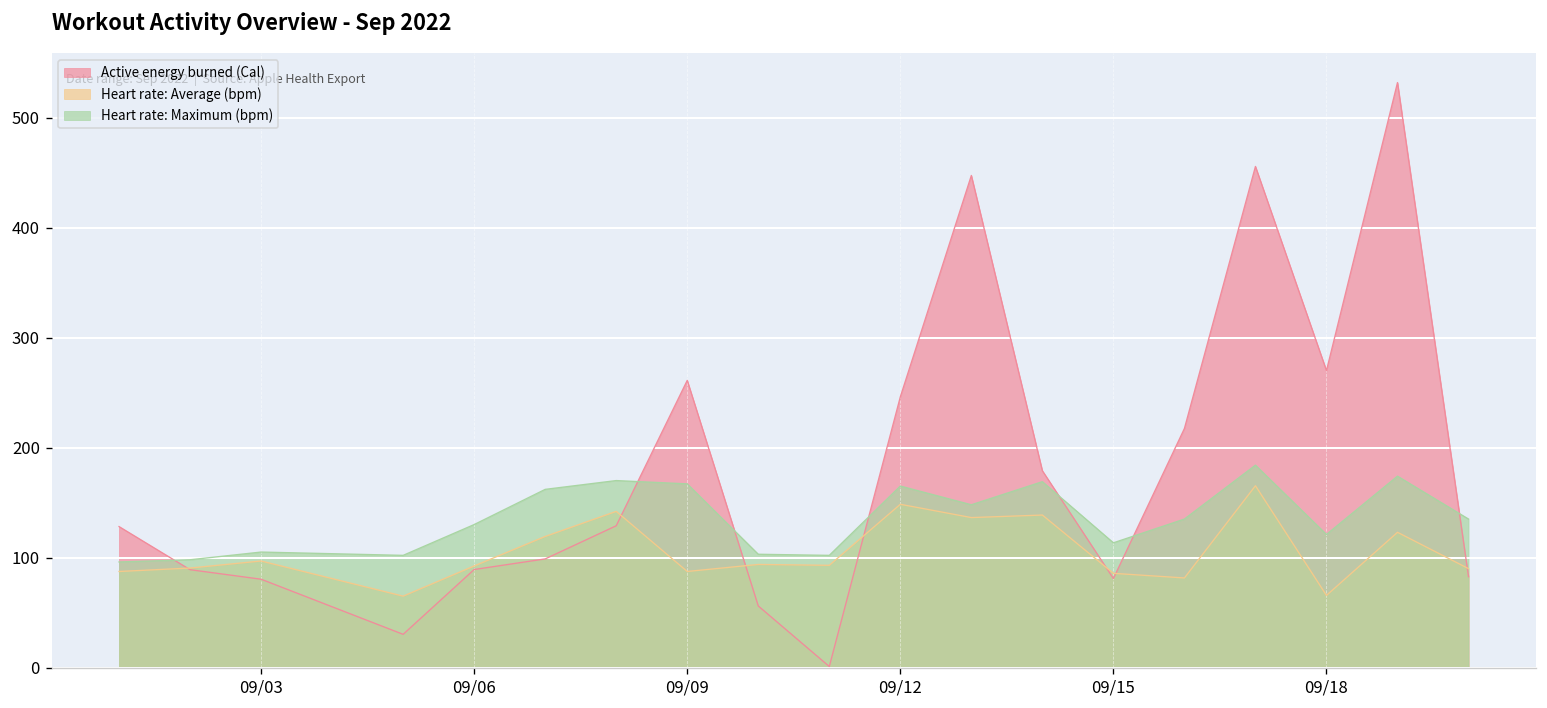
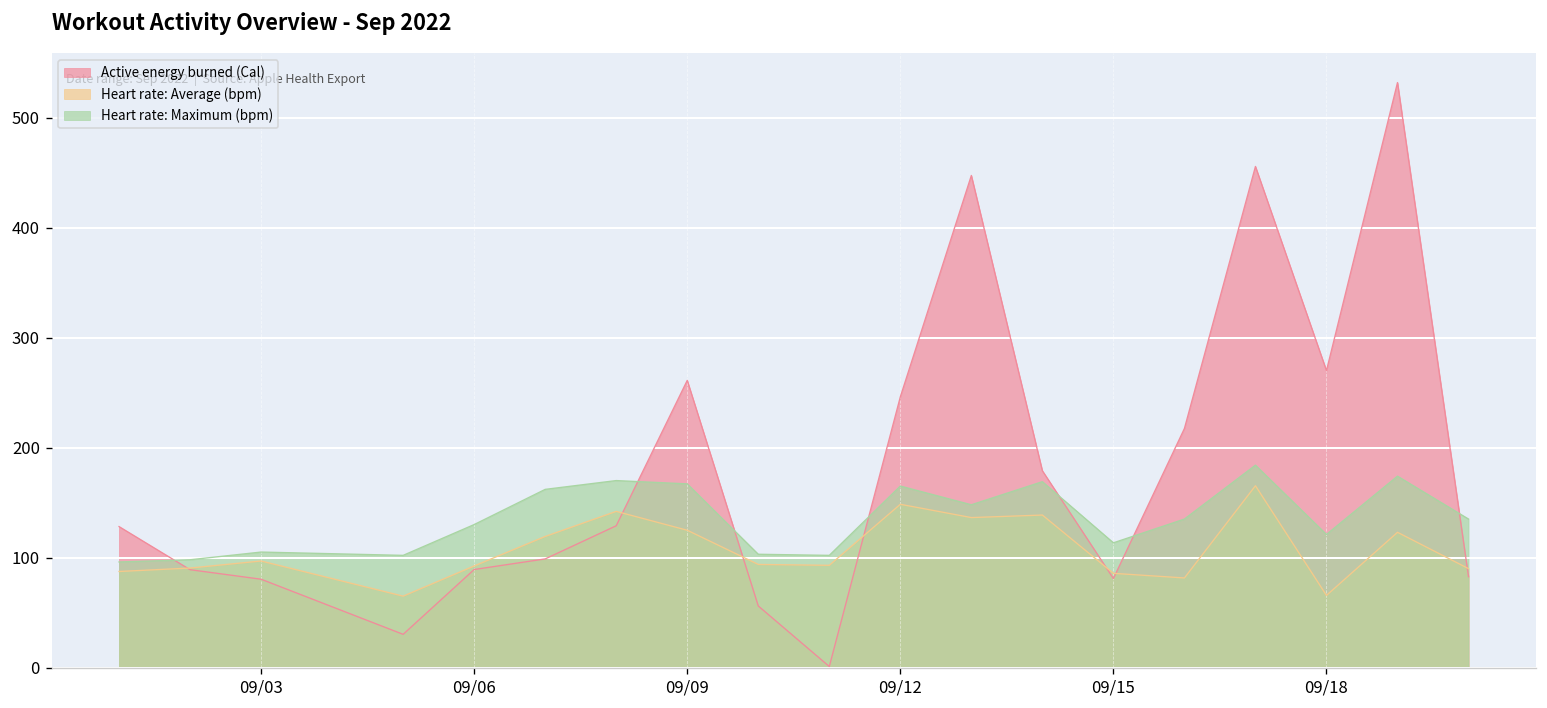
Heart rate: Average (bpm), 09/09: 90 -> 120
